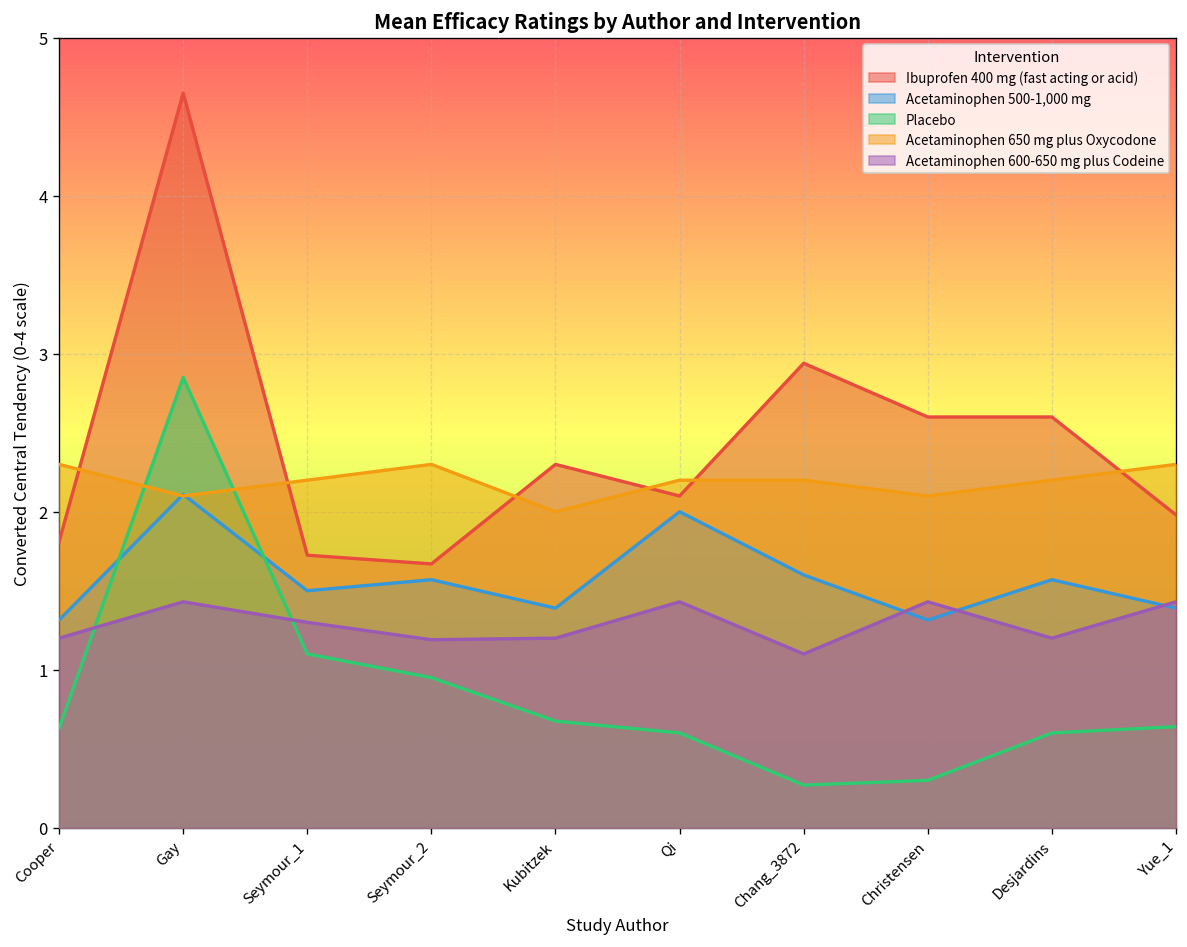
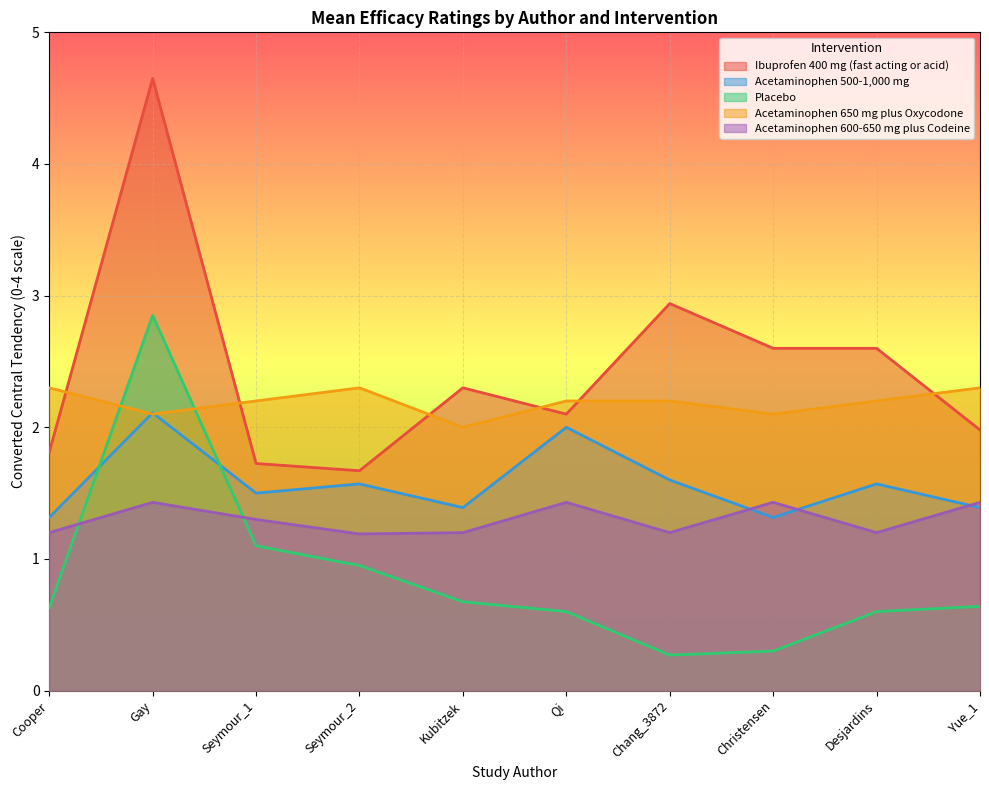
Acetaminophen 600-650 mg plus Codeine, Chang_3872: 1.1 -> 1.2
